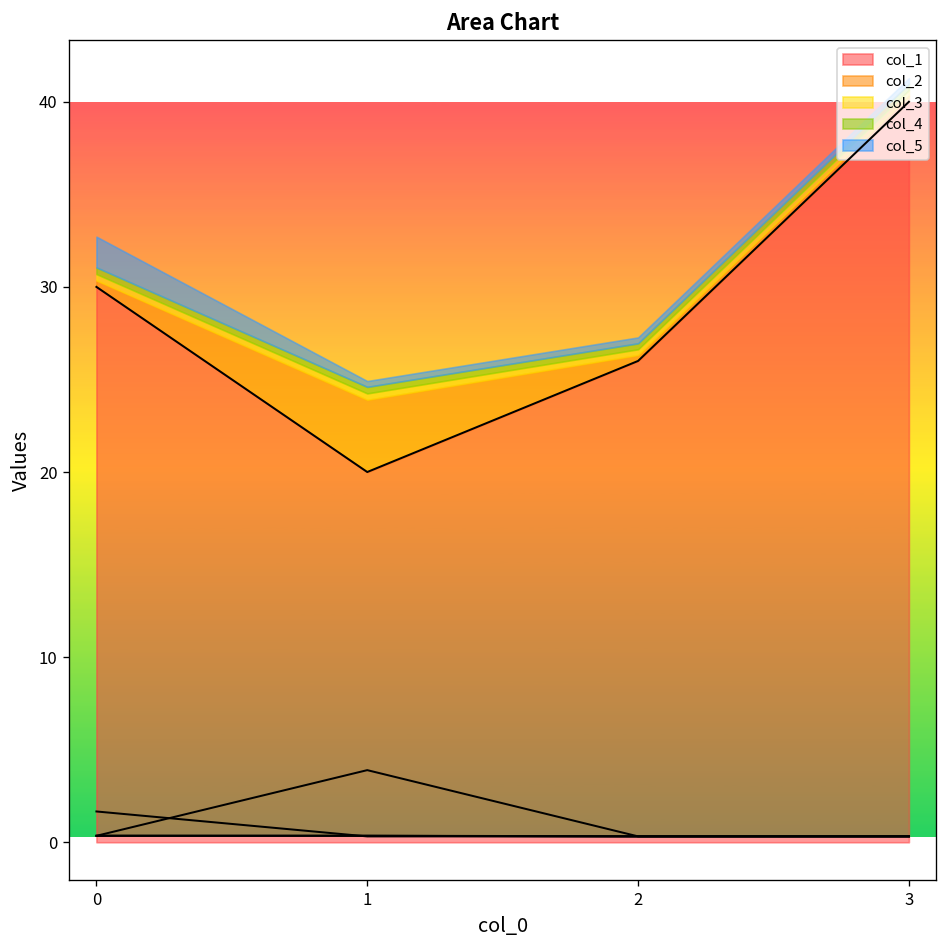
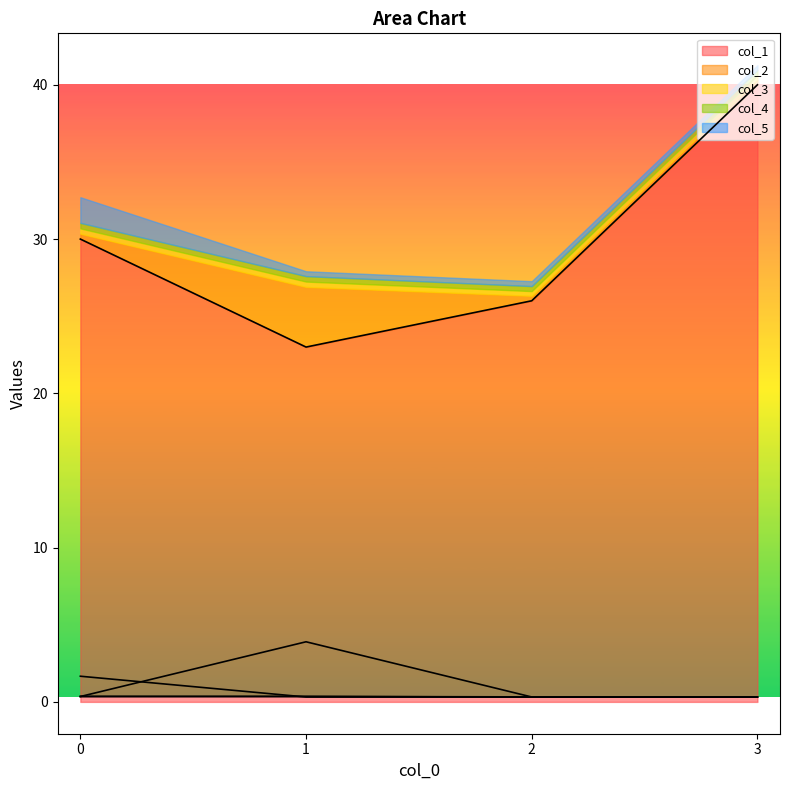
col_1, 1: 20 -> 23
